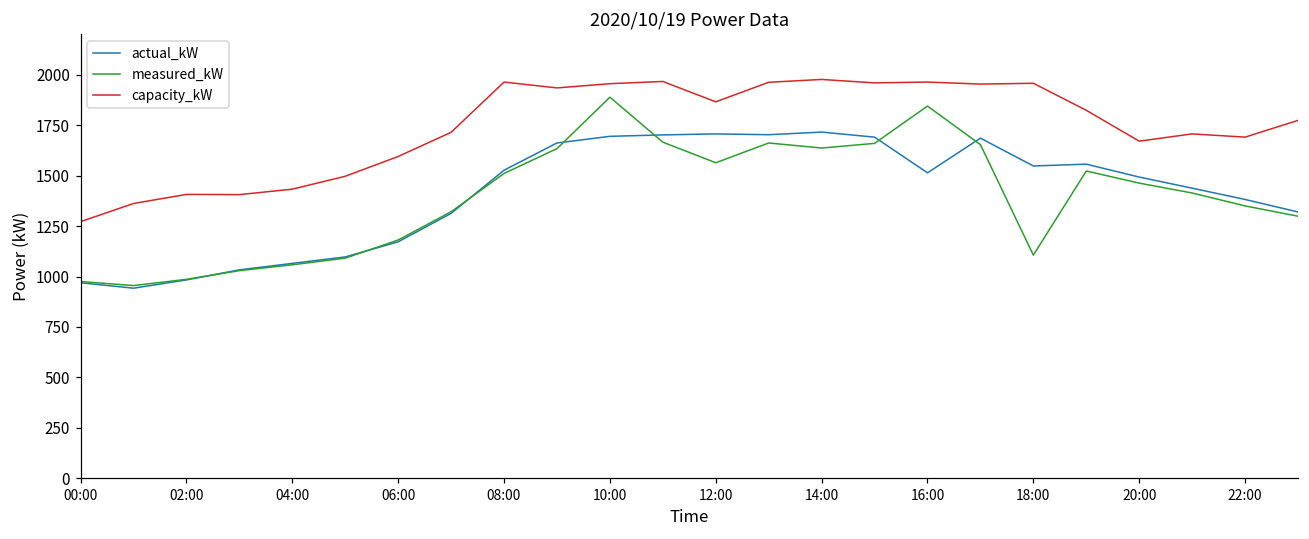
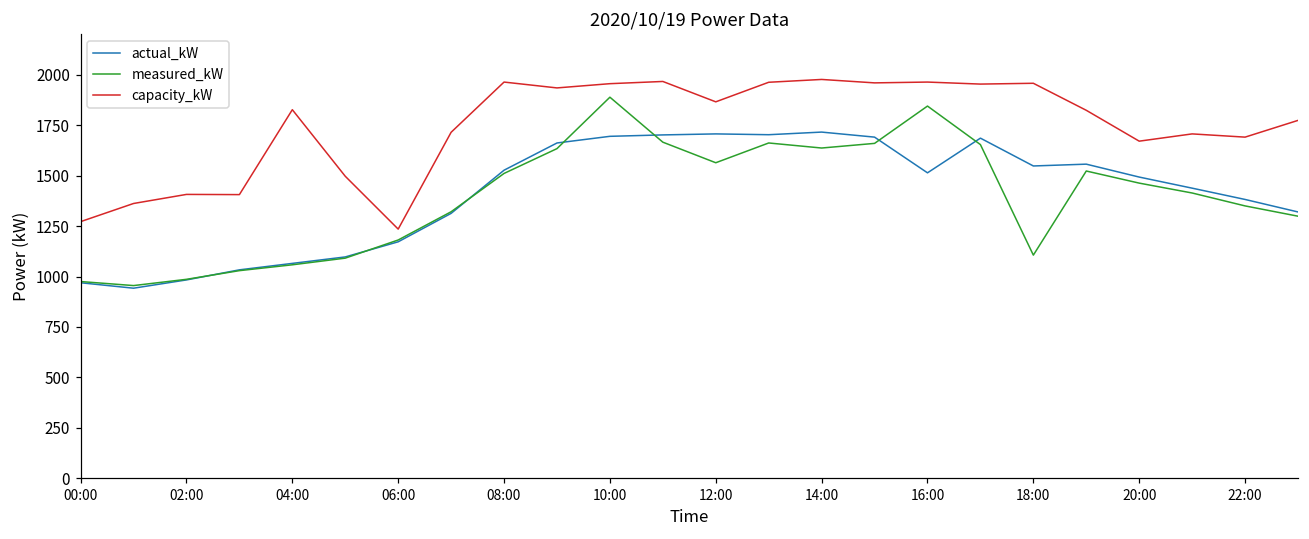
capacity_kW, 04:00: 1430 -> 1830
capacity_kW, 06:00: 1600 -> 1240
